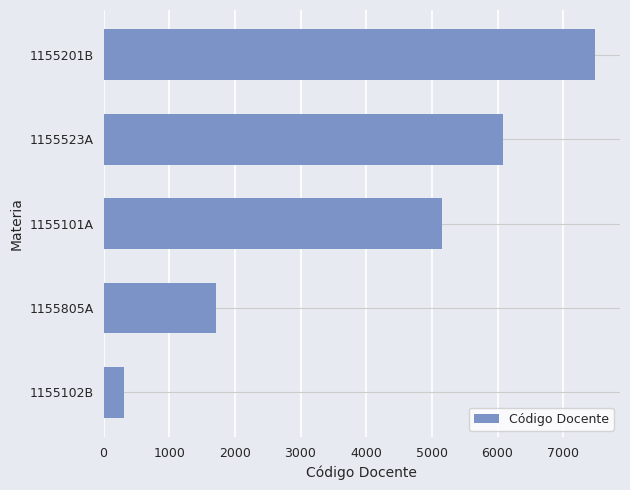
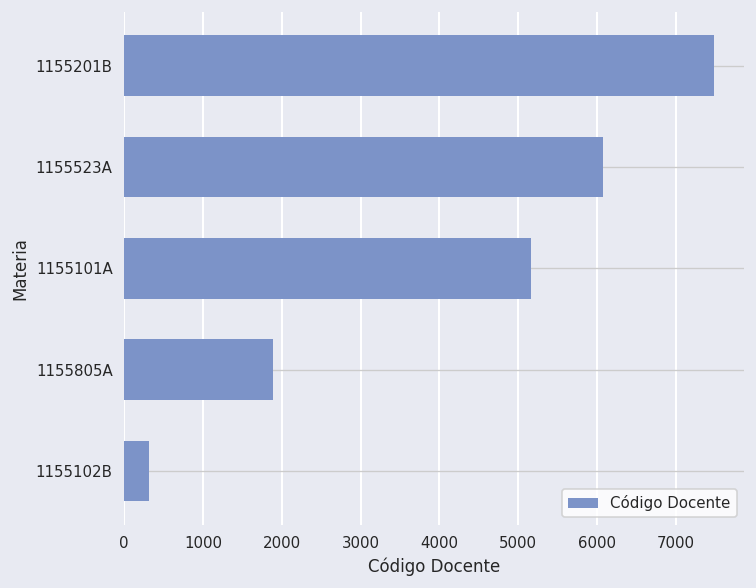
1155805A: 1700 -> 1900
